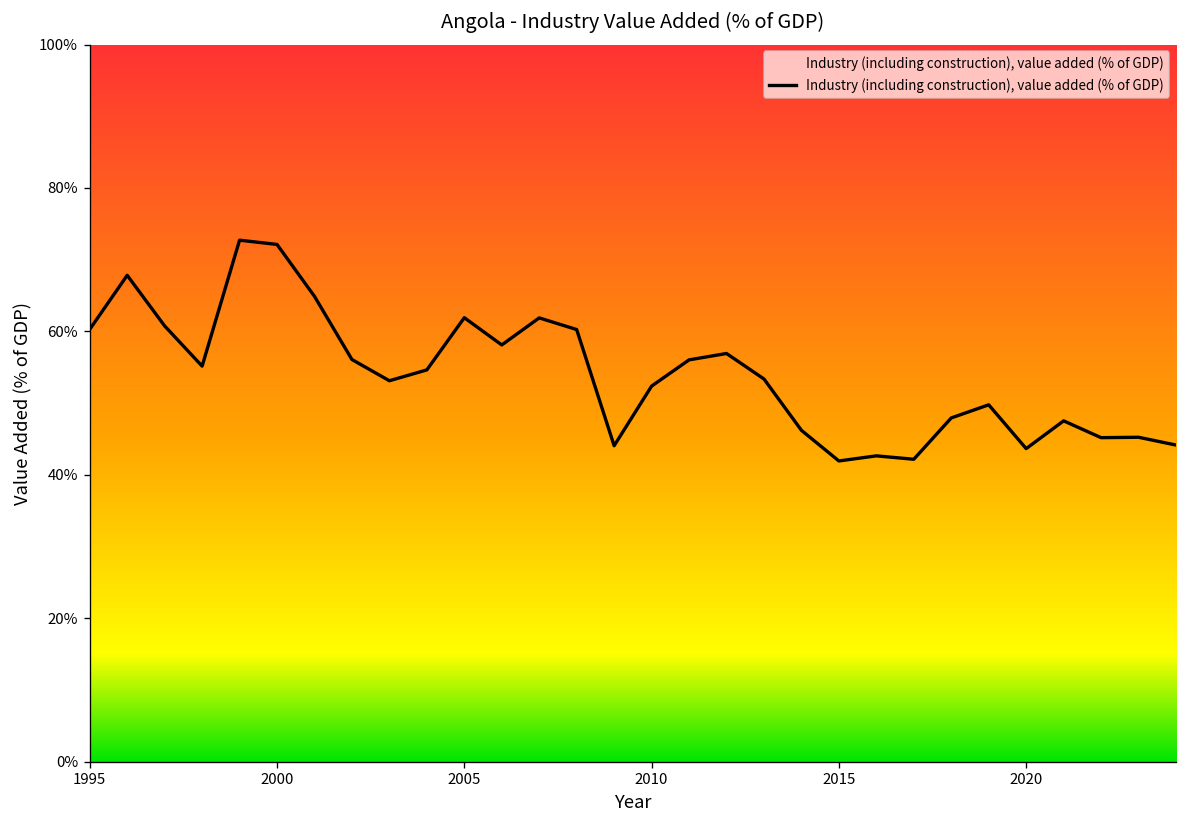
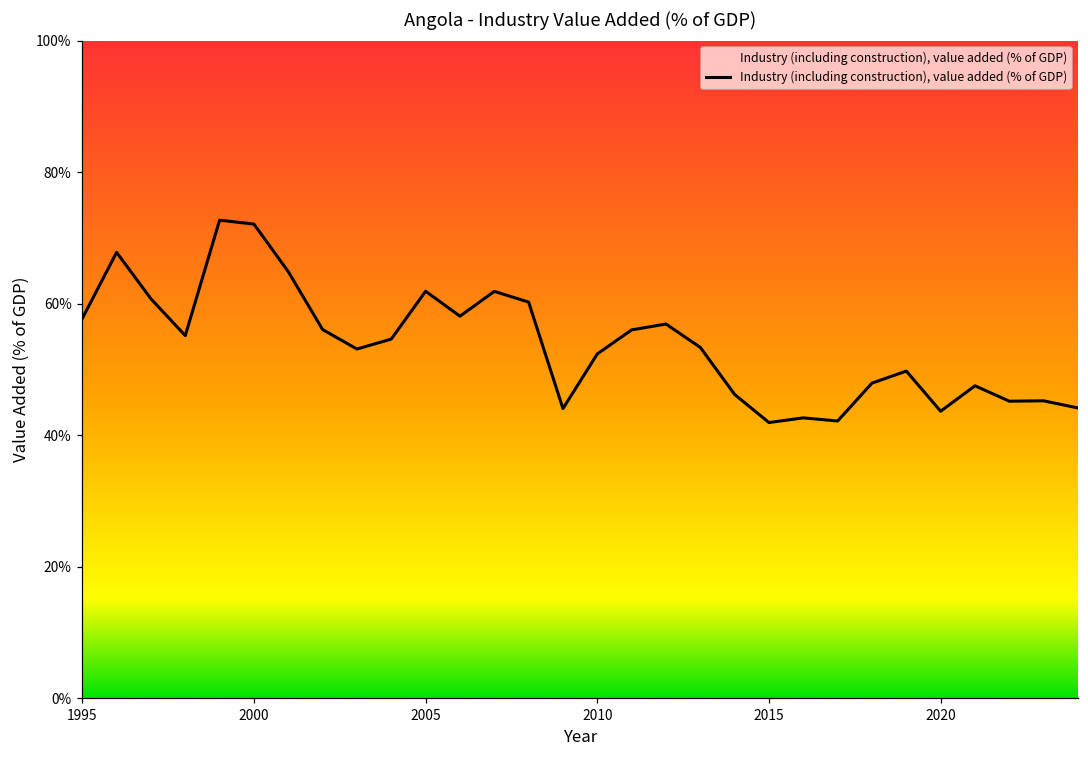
1995: 60% -> 58%
